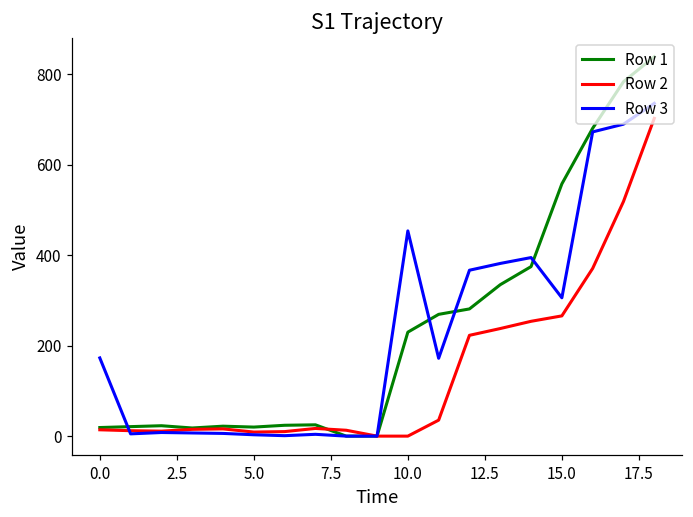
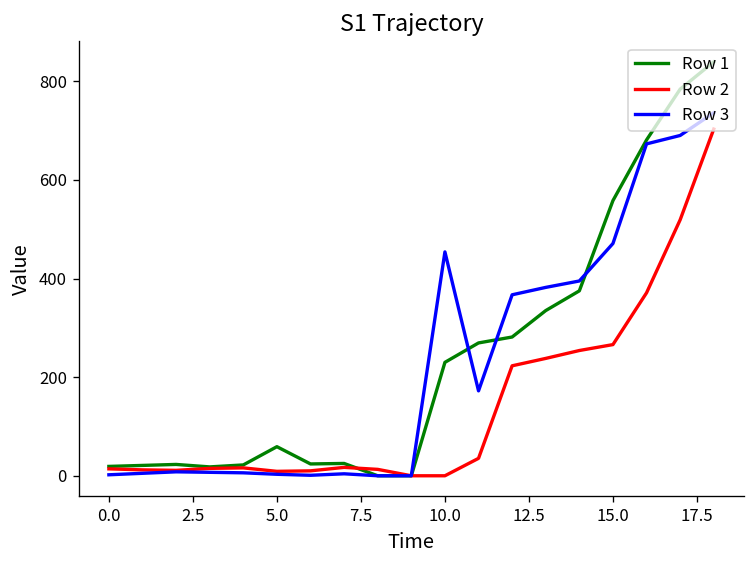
Row 3, 0.0: 170 -> 0
Row 1, 5.0: 20 -> 60
Row 3, 15.0: 310 -> 470
